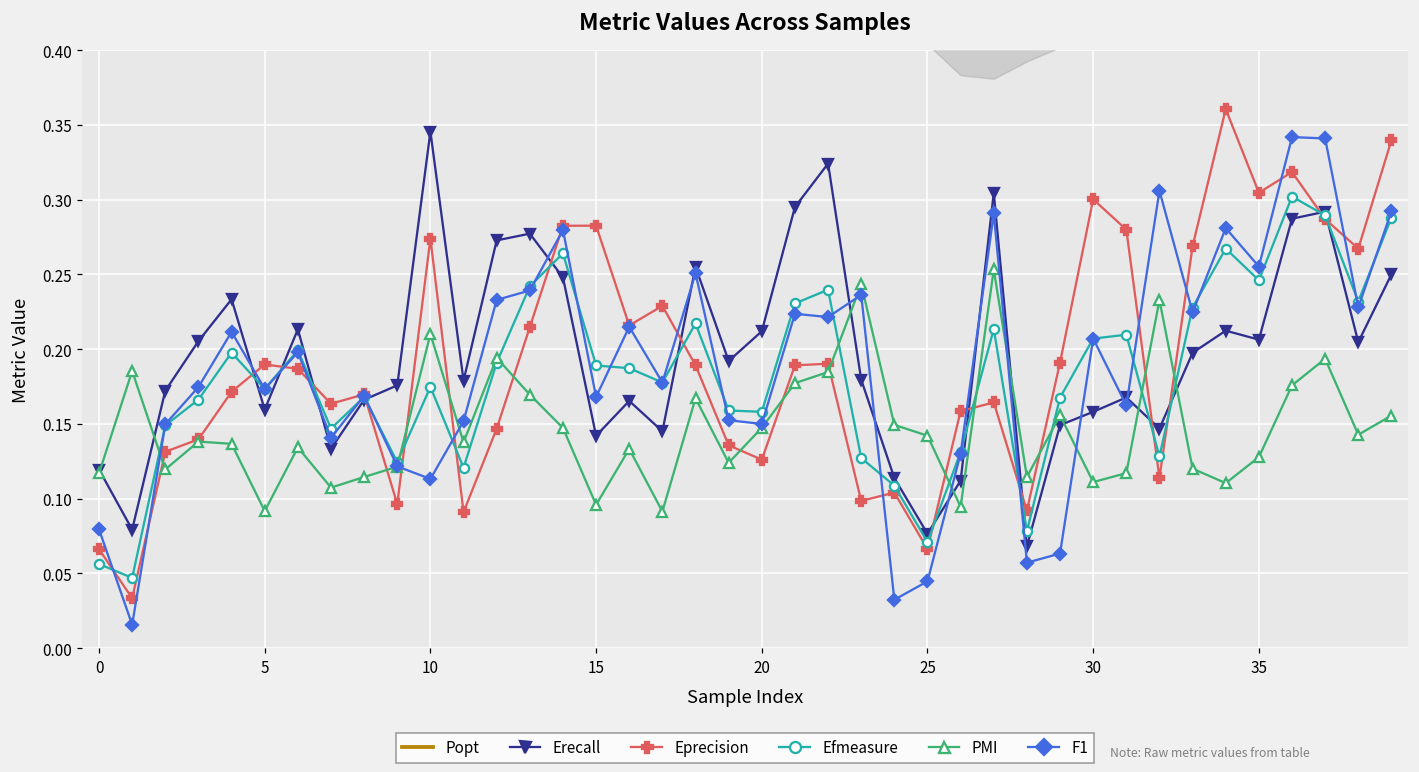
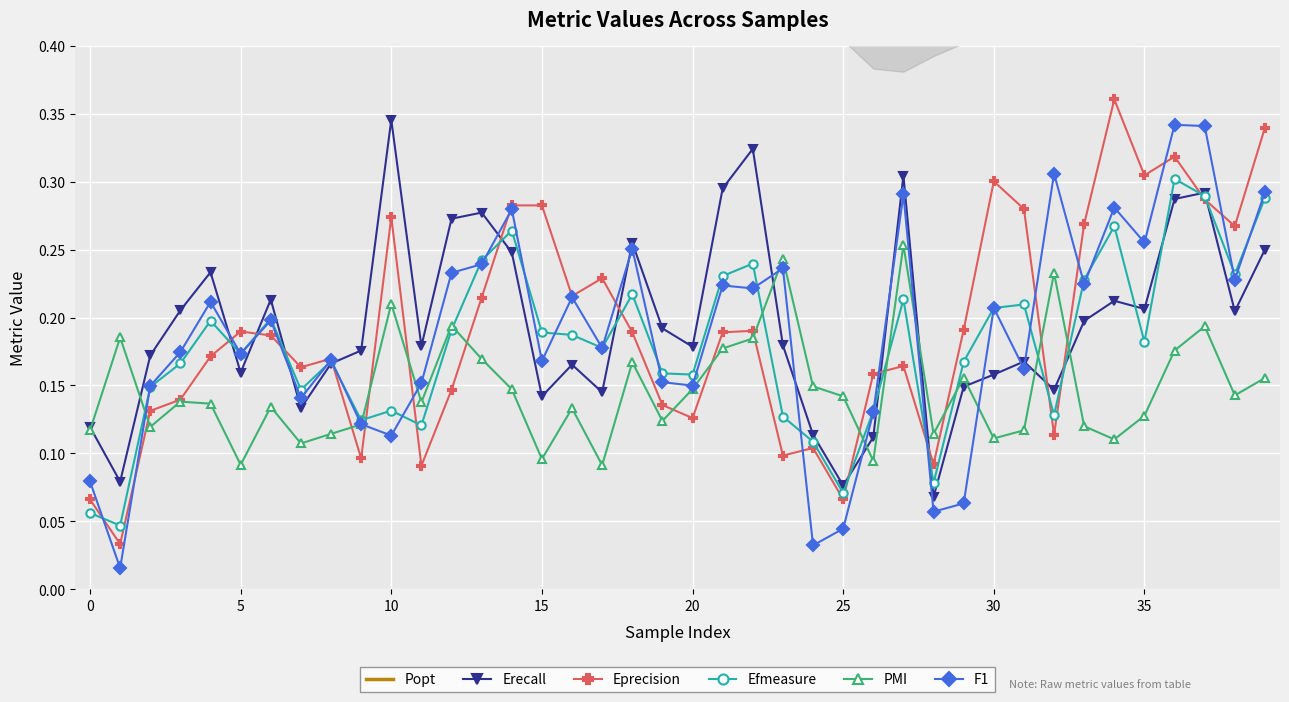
Efmeasure, 10: 0.175 -> 0.132
Erecall, 20: 0.212 -> 0.179
Efmeasure, 35: 0.246 -> 0.182
